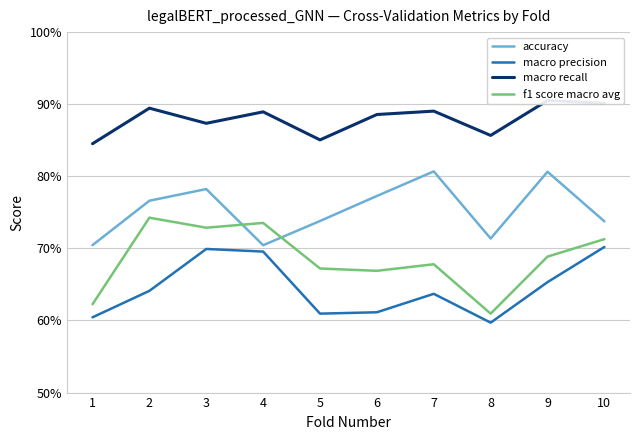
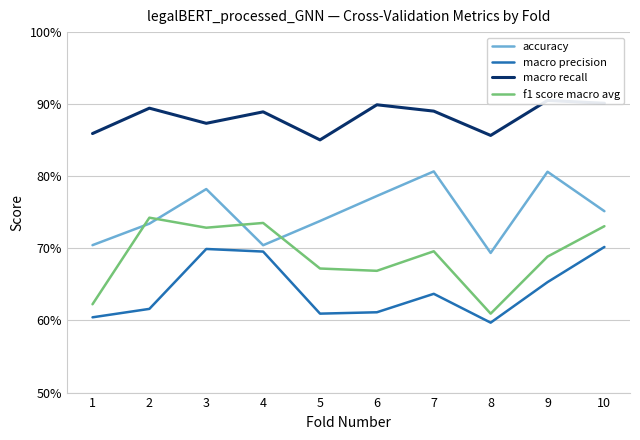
macro recall, 1: 85% -> 86%
accuracy, 2: 77% -> 73%
macro precision, 2: 64% -> 62%
macro recall, 6: 89% -> 90%
f1 score macro avg, 7: 68% -> 70%
accuracy, 8: 71% -> 69%
accuracy, 10: 74% -> 75%
f1 score macro avg, 10: 71% -> 73%
